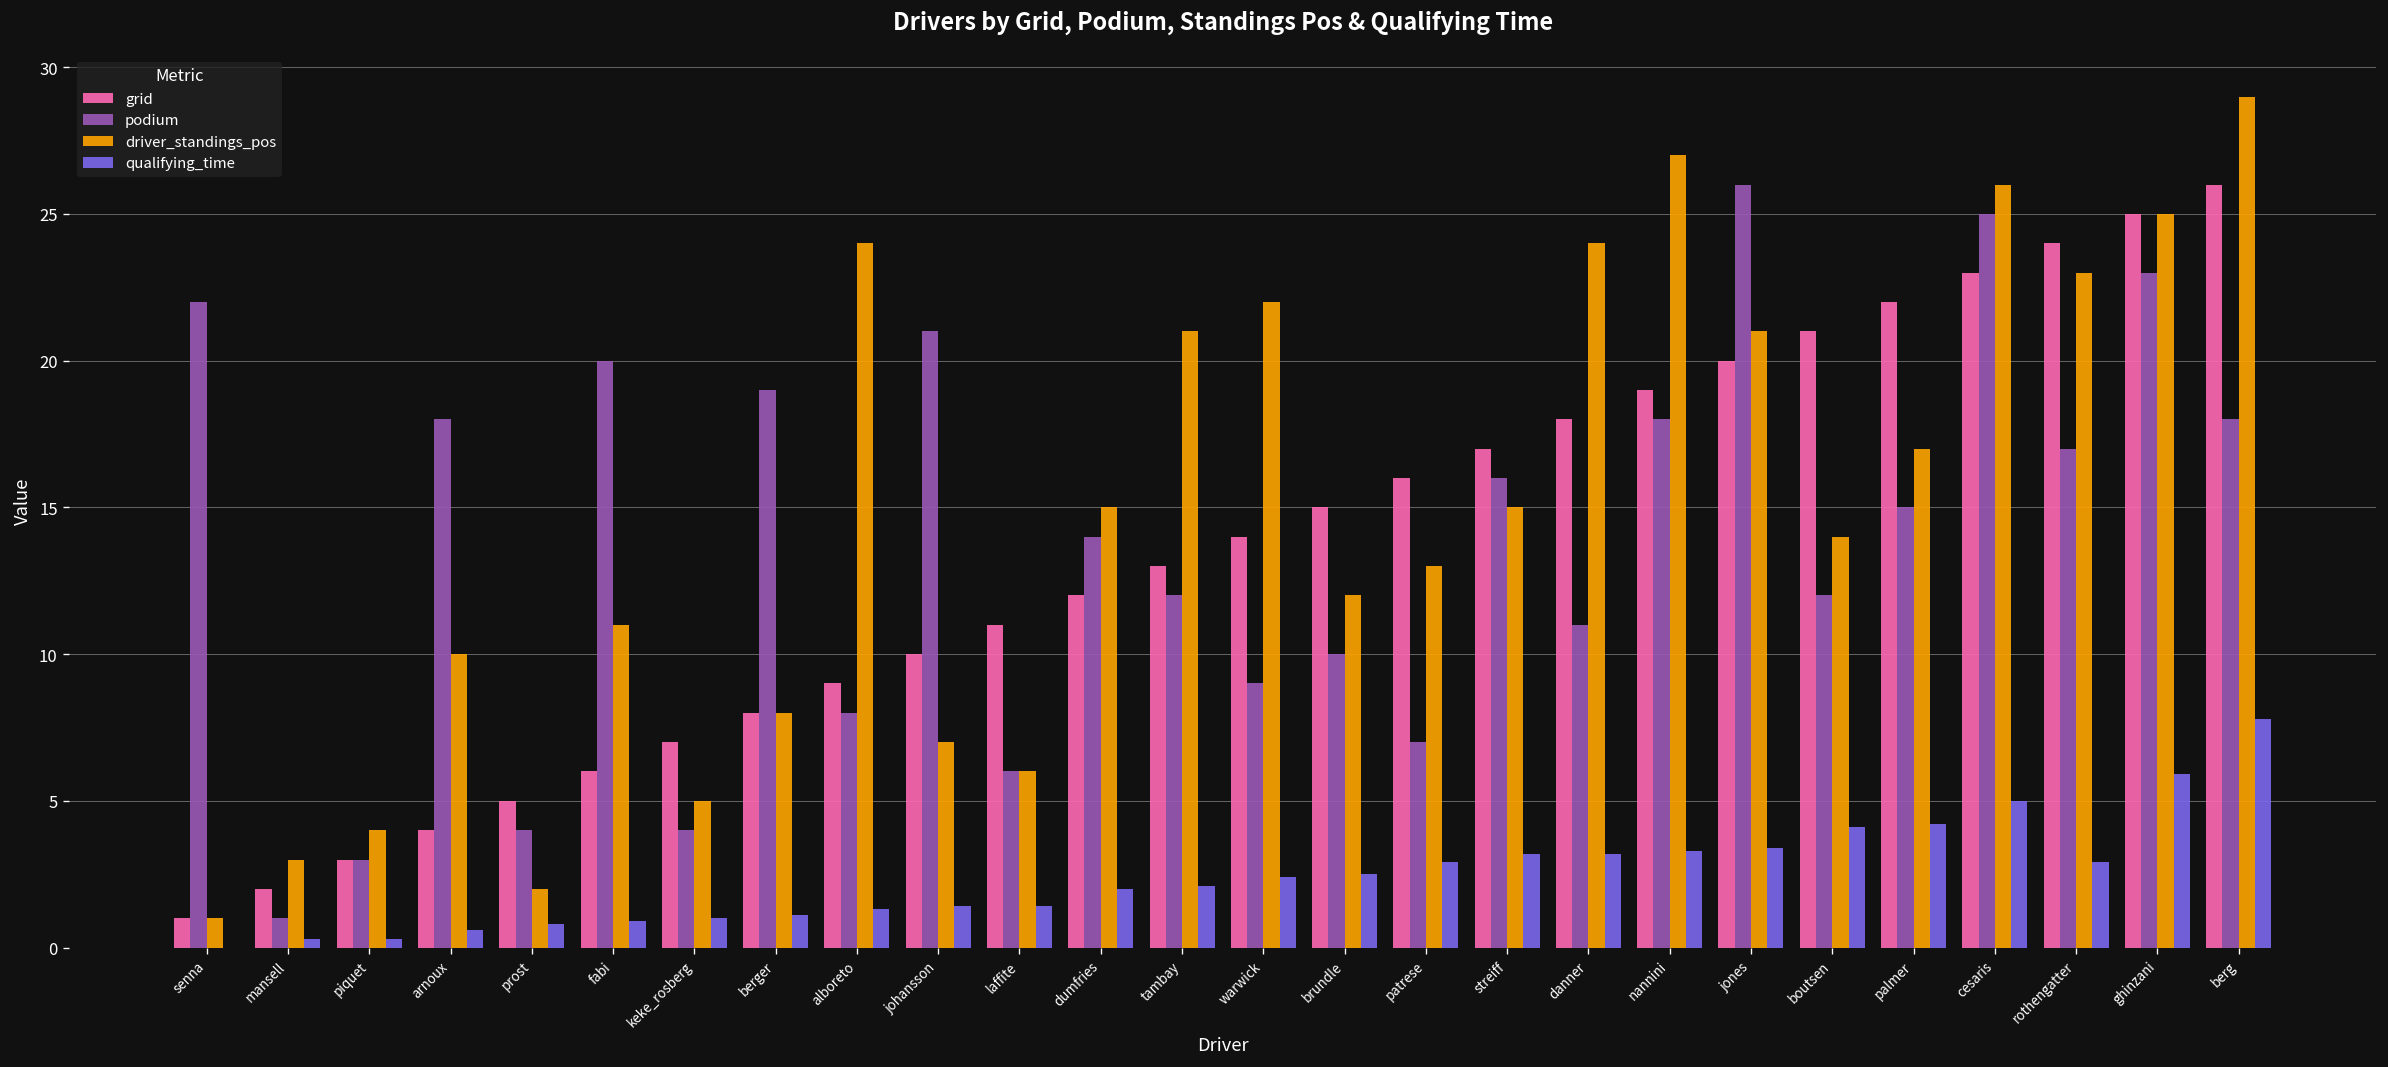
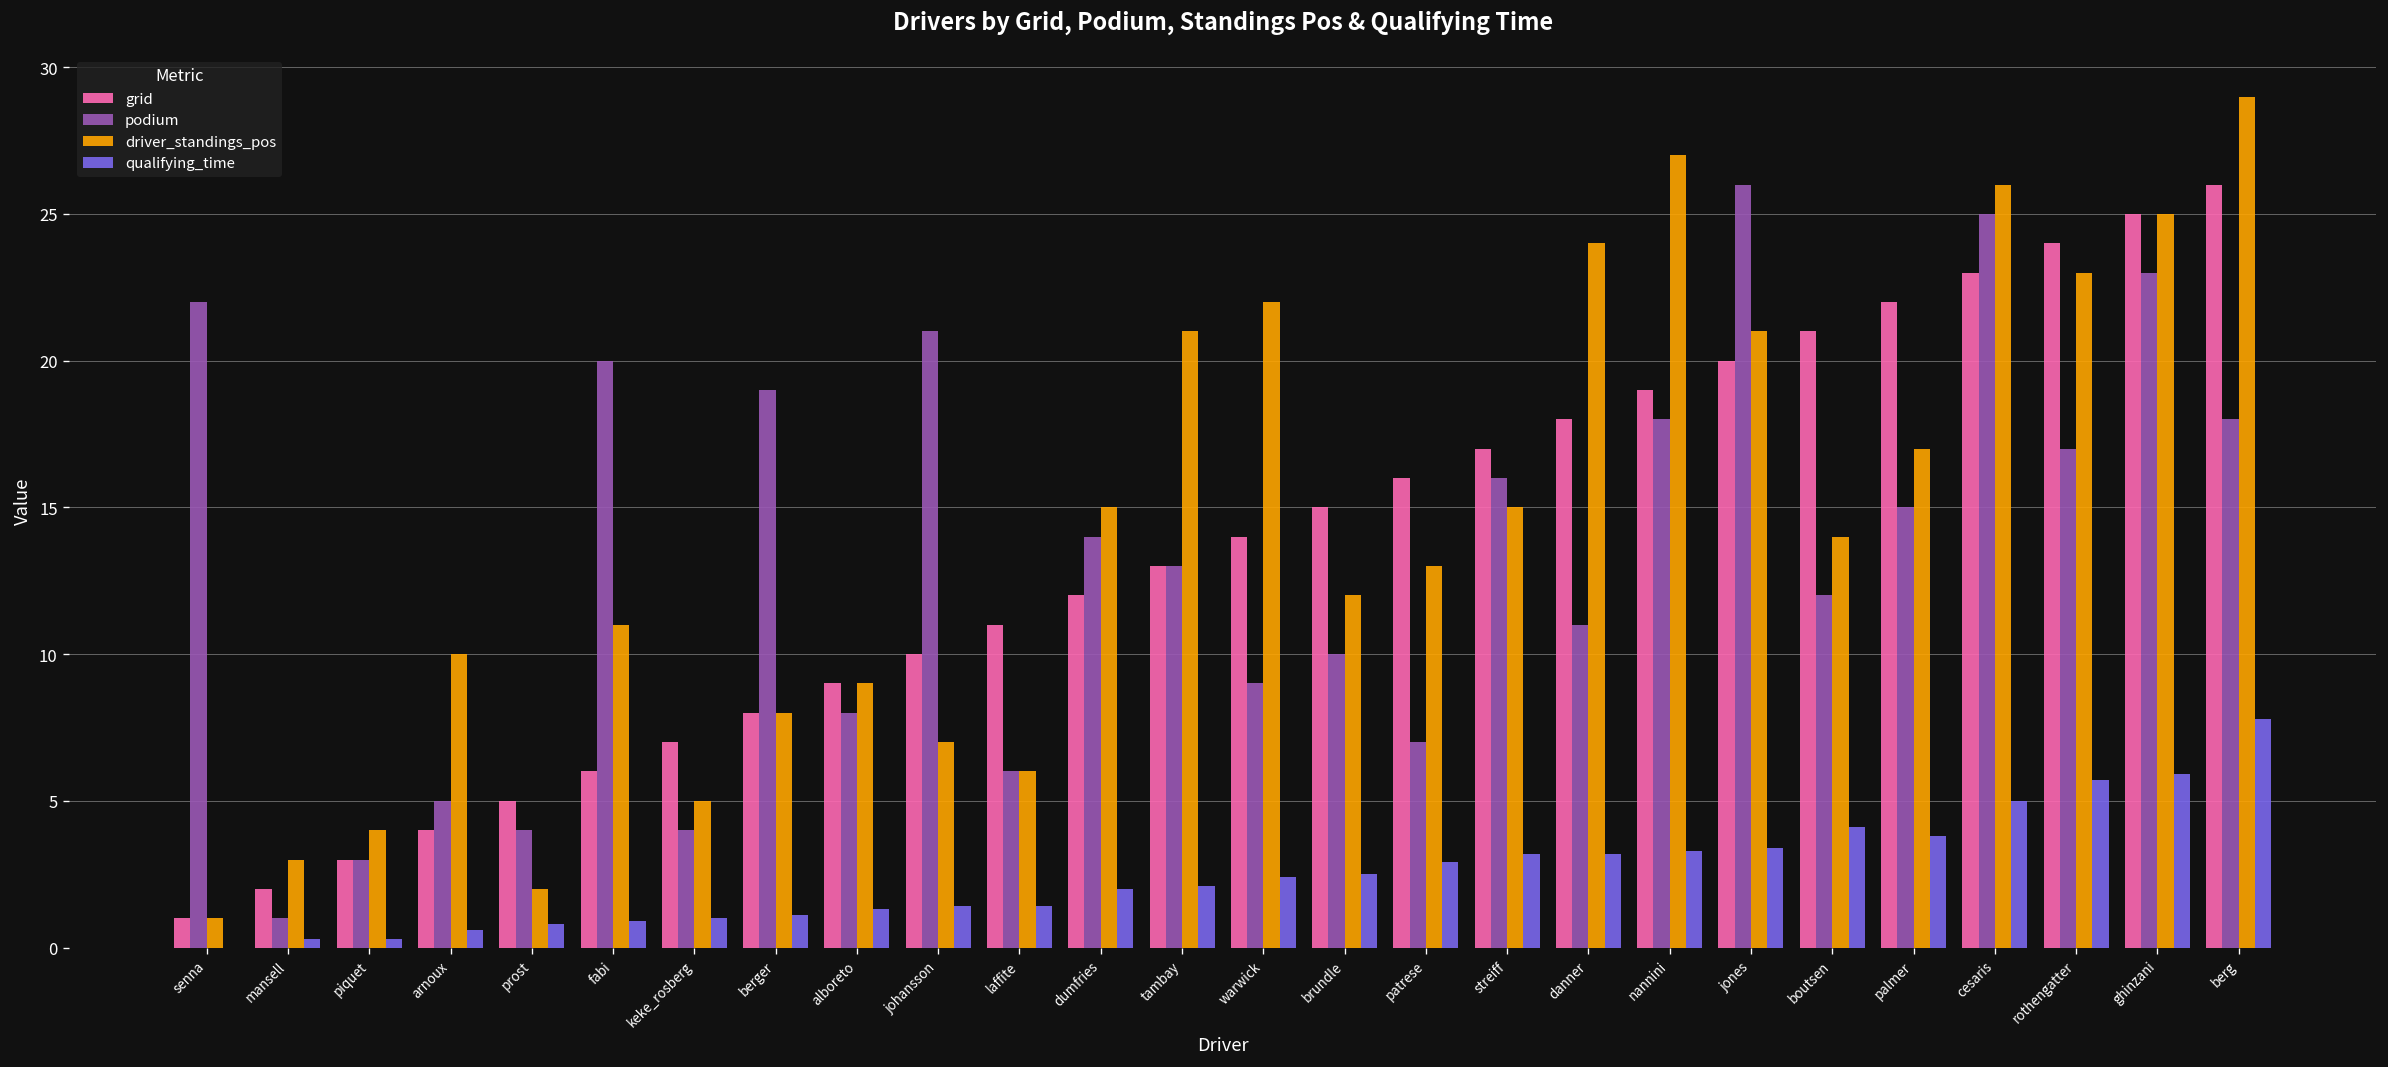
podium, arnoux: 18 -> 5
driver_standings_pos, alboreto: 24 -> 9
podium, tambay: 12 -> 13
qualifying_time, palmer: 4.2 -> 3.8
qualifying_time, rothengatter: 2.9 -> 5.7
